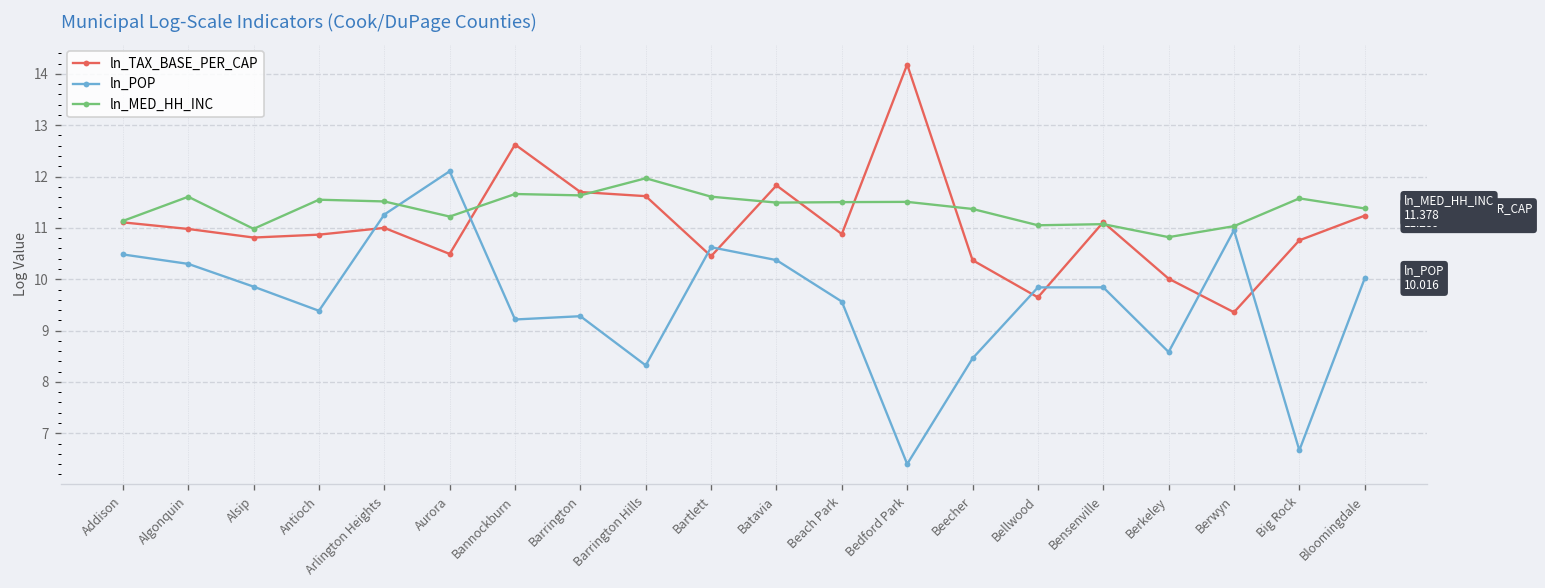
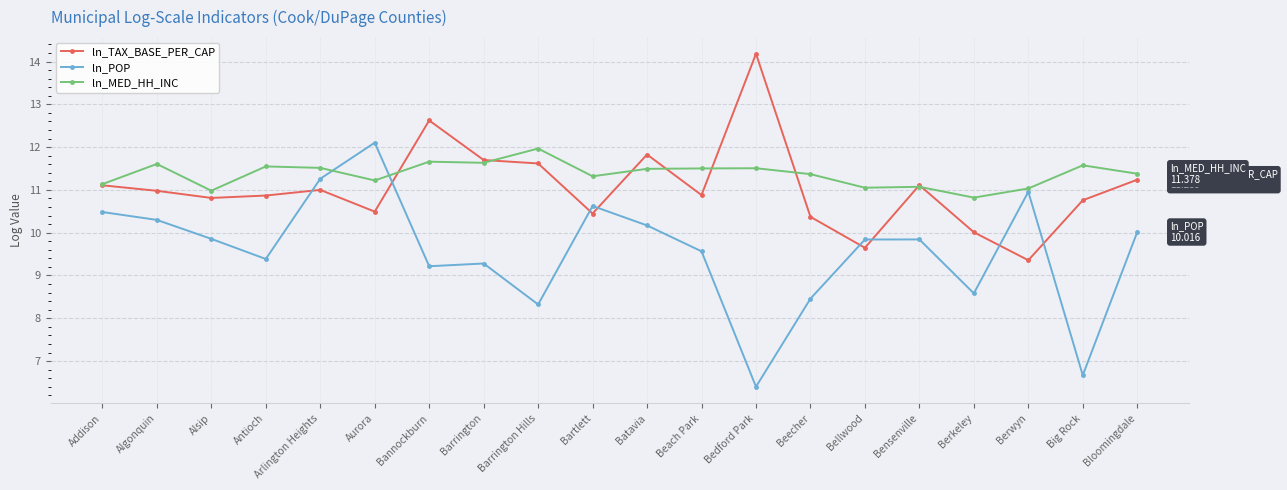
ln_MED_HH_INC, Bartlett: 11.6 -> 11.3
ln_POP, Batavia: 10.4 -> 10.2
